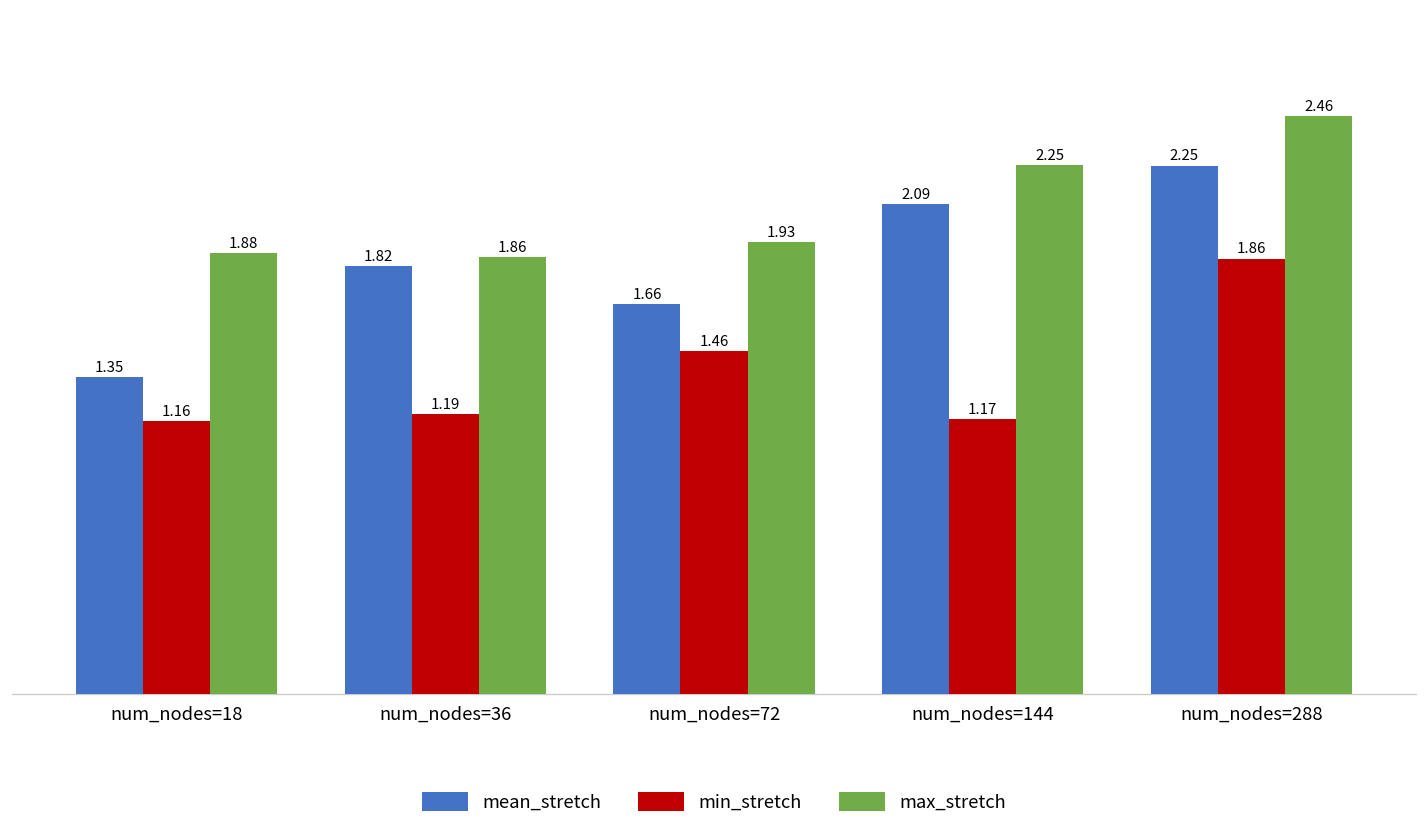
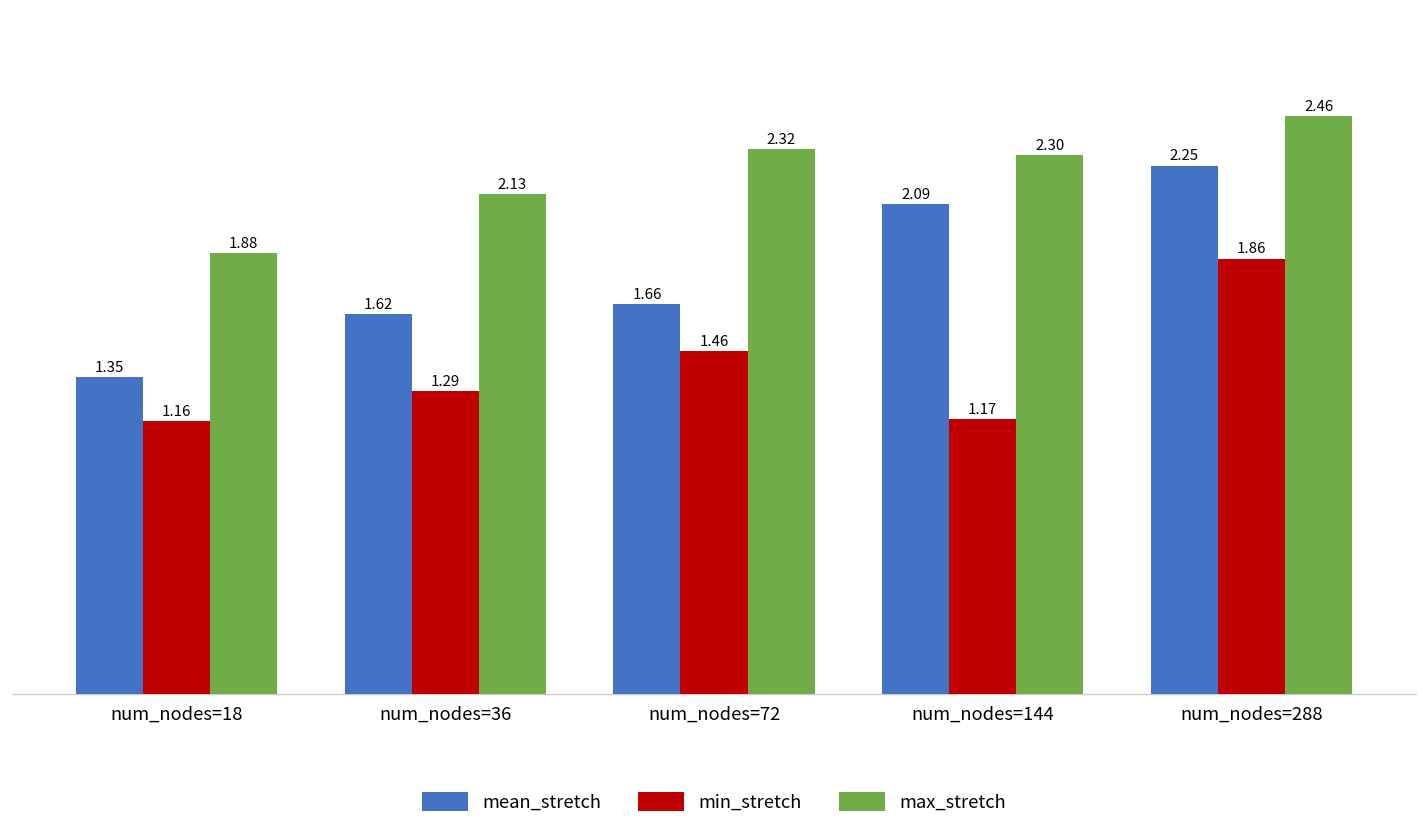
mean_stretch, num_nodes=36: 1.82 -> 1.62
min_stretch, num_nodes=36: 1.19 -> 1.29
max_stretch, num_nodes=36: 1.86 -> 2.13
max_stretch, num_nodes=72: 1.93 -> 2.32
max_stretch, num_nodes=144: 2.25 -> 2.30
